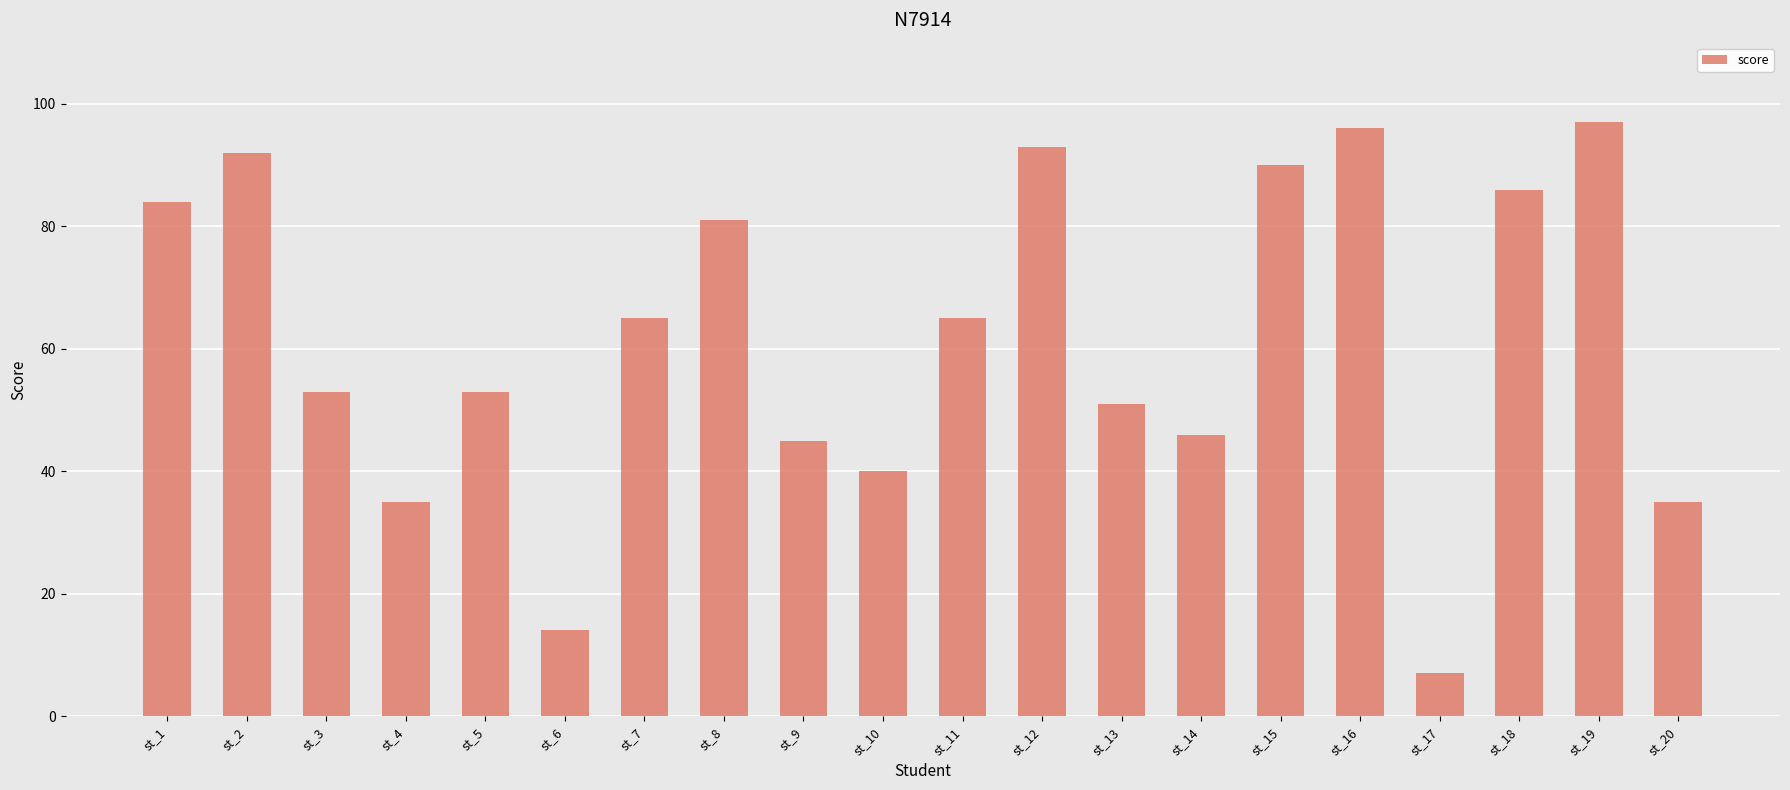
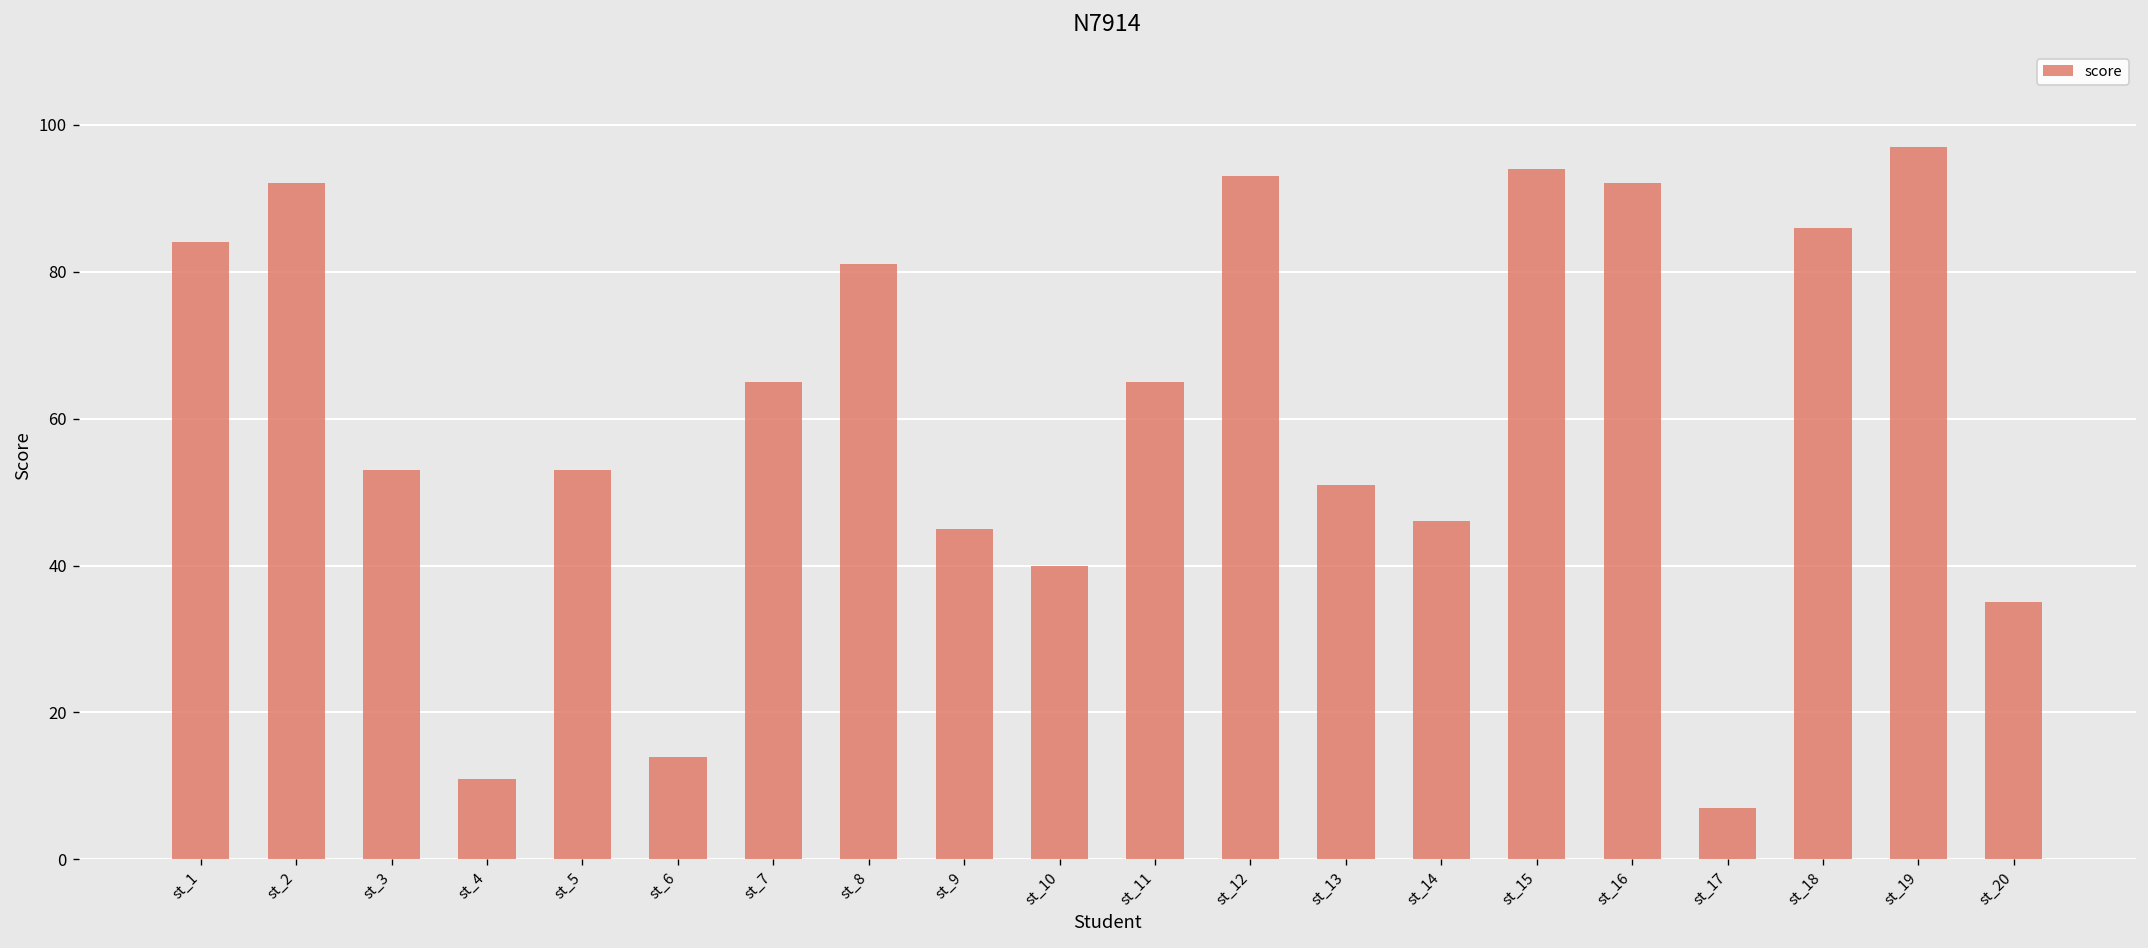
st_4: 35 -> 11
st_15: 90 -> 94
st_16: 96 -> 92
